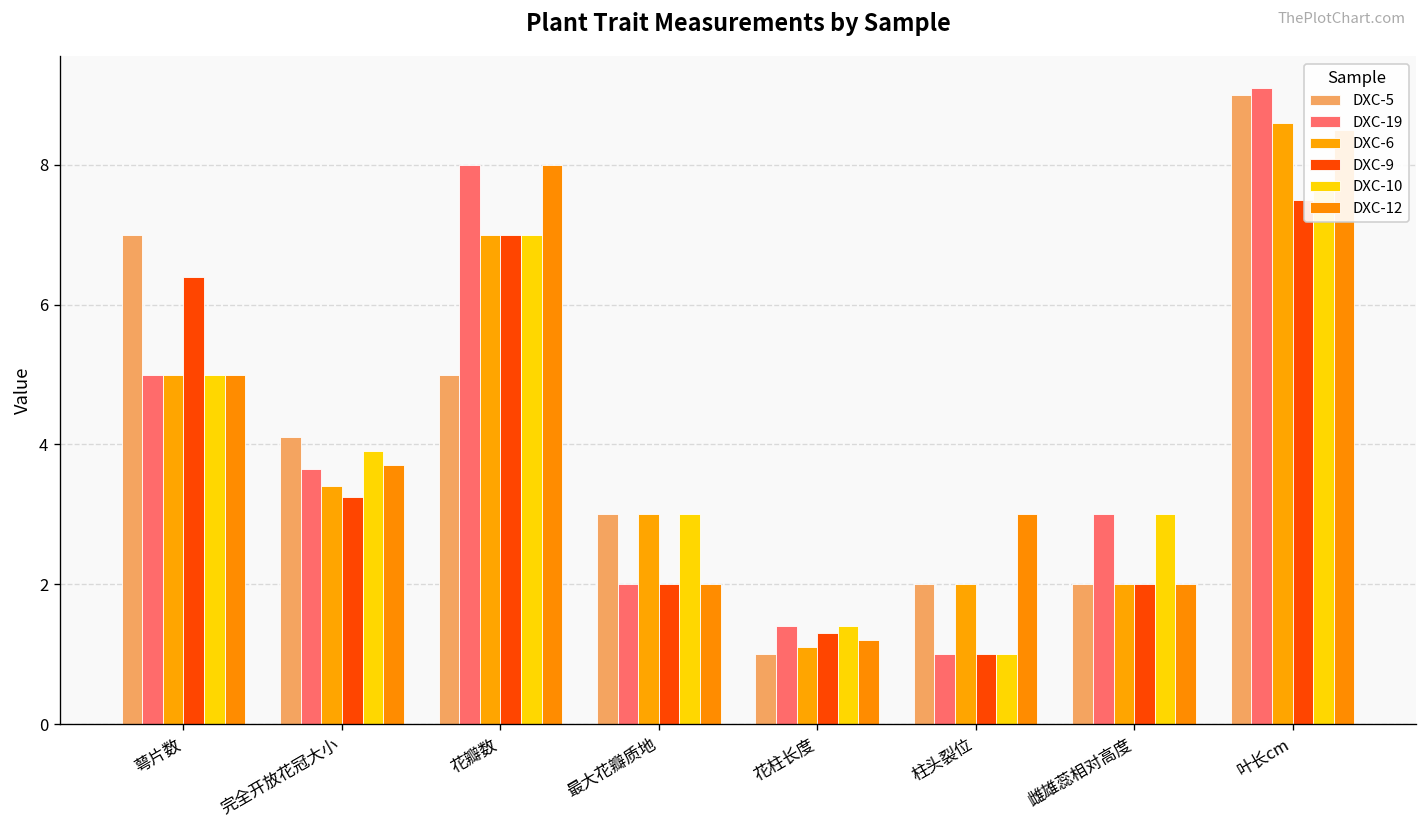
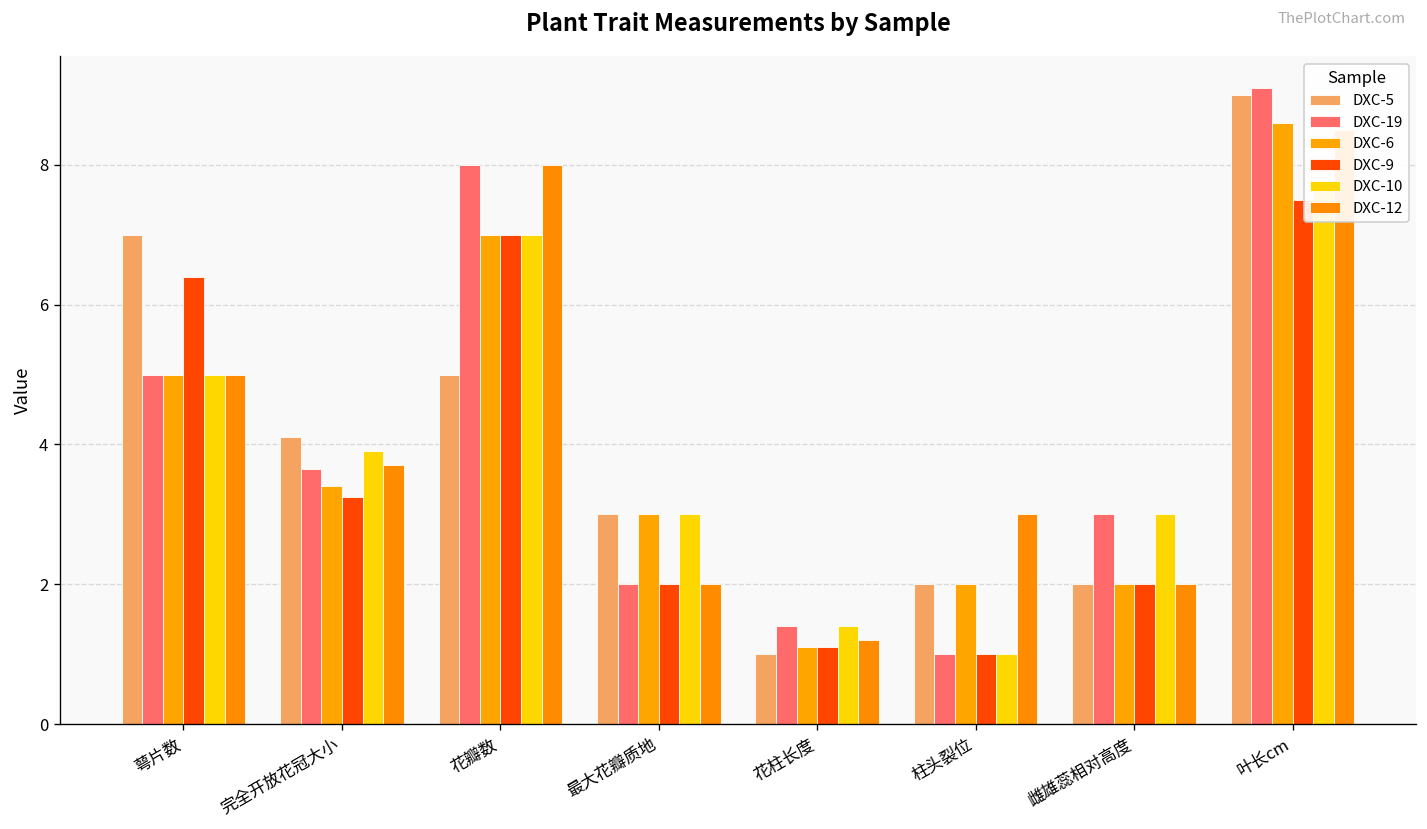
DXC-9, 花柱长度: 1.3 -> 1.1
